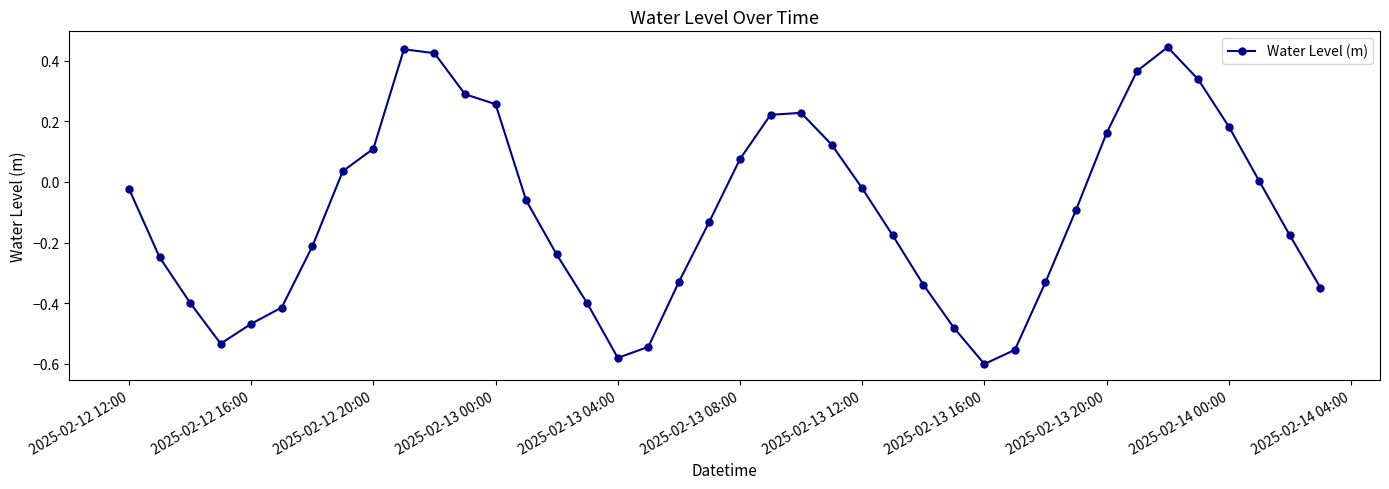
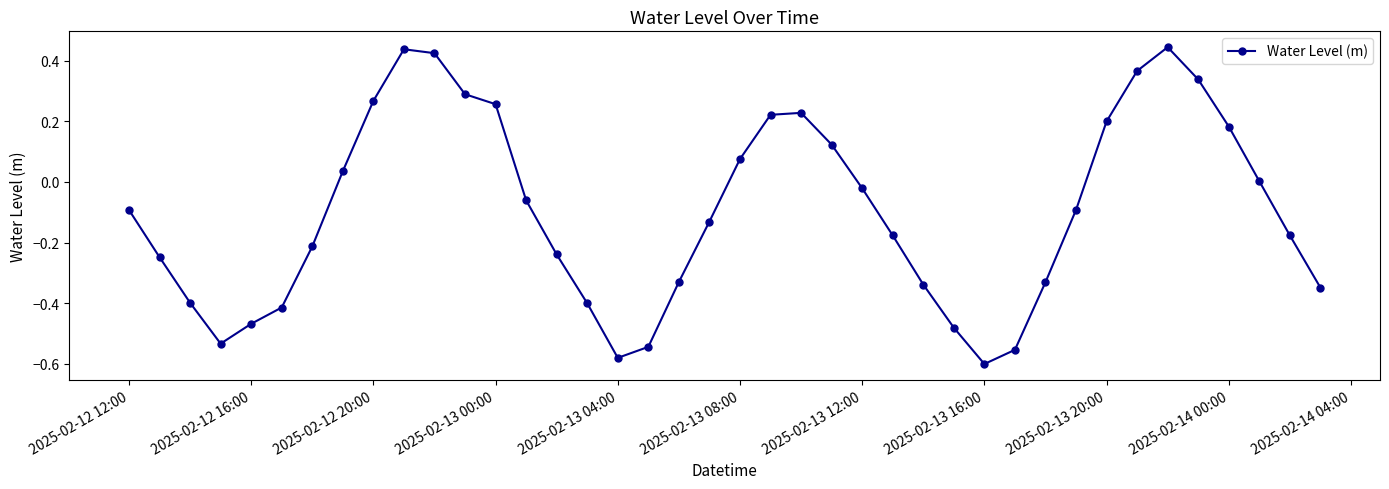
2025-02-12 12:00: -0.02 -> -0.09
2025-02-12 20:00: 0.11 -> 0.27
2025-02-13 20:00: 0.16 -> 0.20
